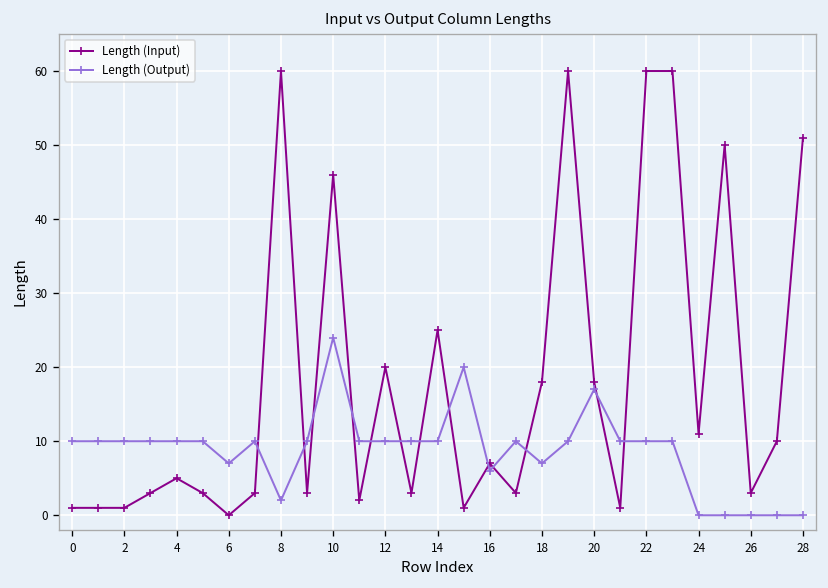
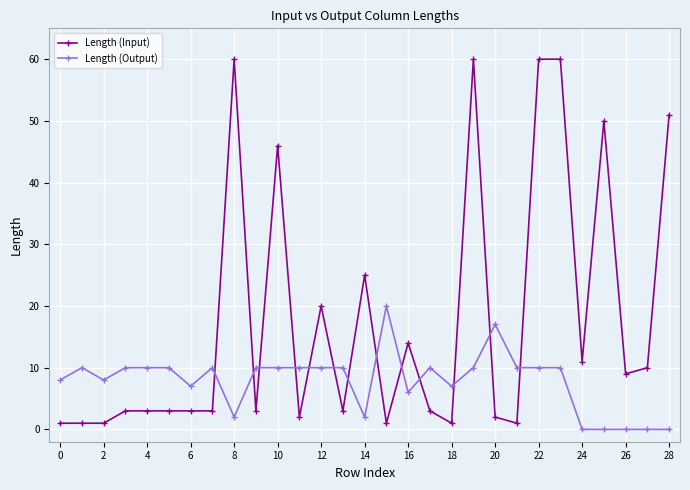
Length (Output), 0: 10 -> 8
Length (Output), 2: 10 -> 8
Length (Input), 4: 5 -> 3
Length (Input), 6: 0 -> 3
Length (Output), 10: 24 -> 10
Length (Output), 14: 10 -> 2
Length (Input), 16: 7 -> 14
Length (Input), 18: 18 -> 1
Length (Input), 20: 18 -> 2
Length (Input), 26: 3 -> 9
